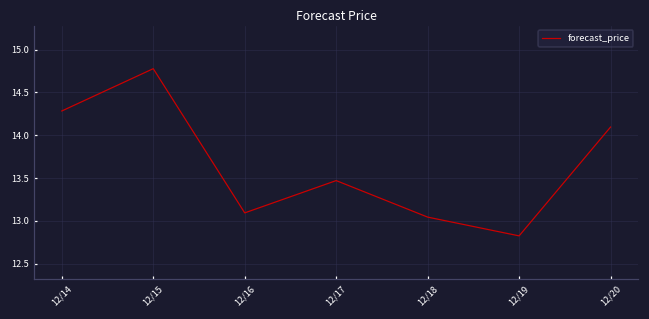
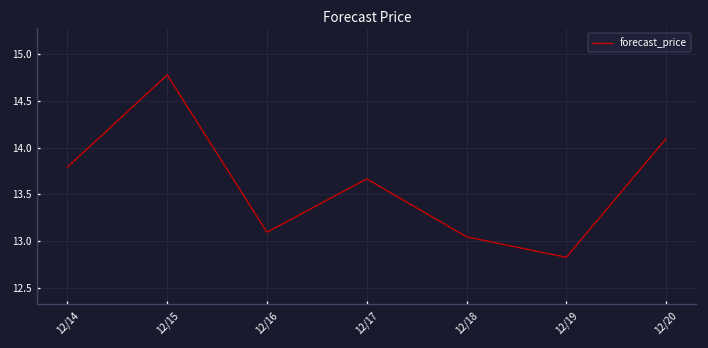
12/14: 14.3 -> 13.8
12/17: 13.5 -> 13.7
